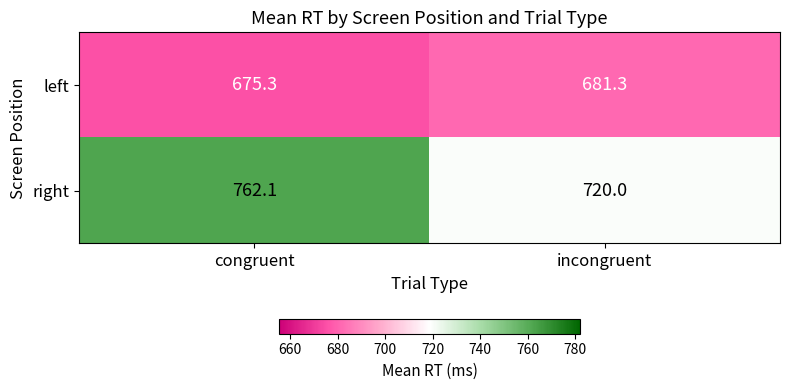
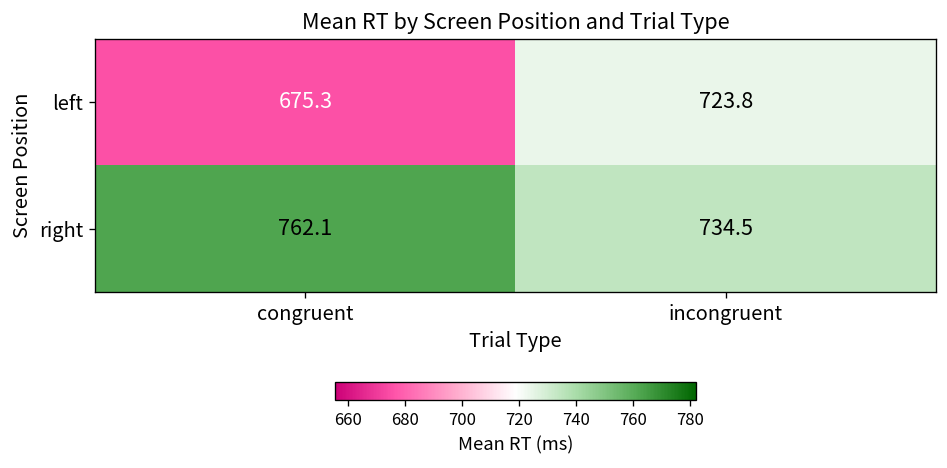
left, incongruent: 681.3 -> 723.8
right, incongruent: 720.0 -> 734.5
